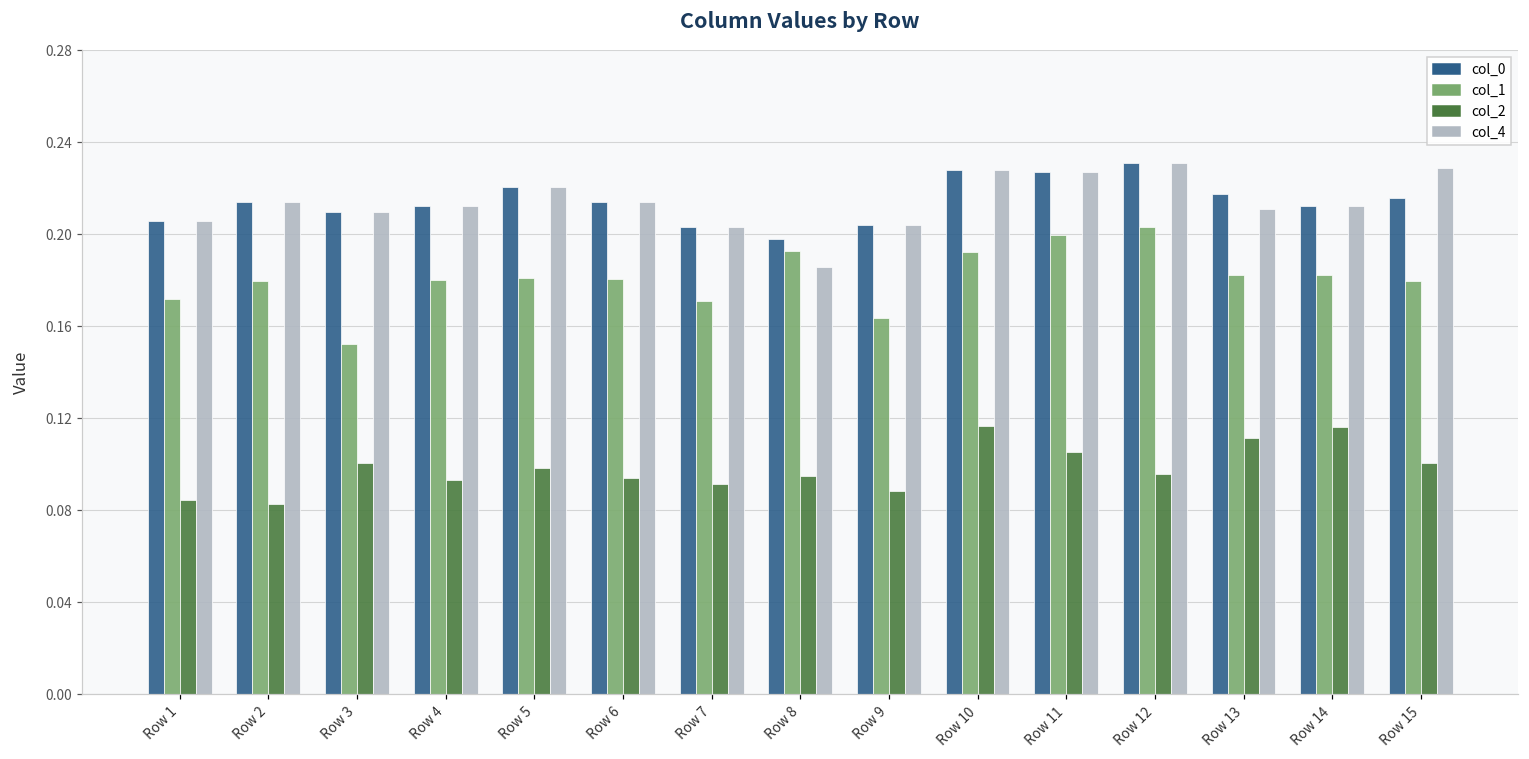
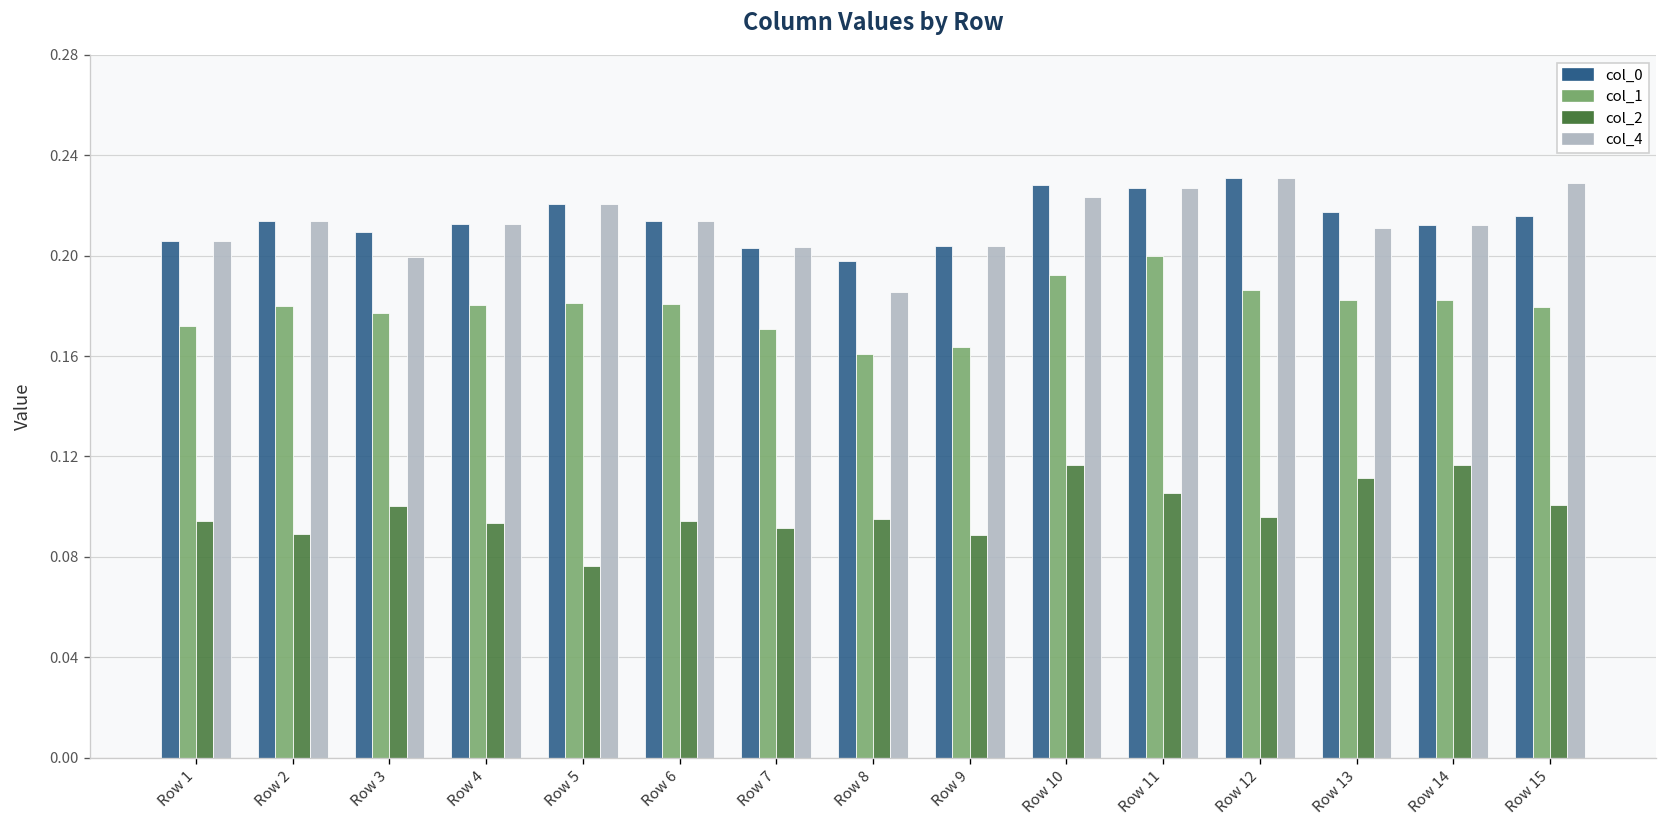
col_2, Row 1: 0.085 -> 0.094
col_2, Row 2: 0.083 -> 0.089
col_1, Row 3: 0.152 -> 0.177
col_4, Row 3: 0.210 -> 0.200
col_2, Row 5: 0.098 -> 0.077
col_1, Row 8: 0.193 -> 0.161
col_4, Row 10: 0.228 -> 0.224
col_1, Row 12: 0.203 -> 0.186
